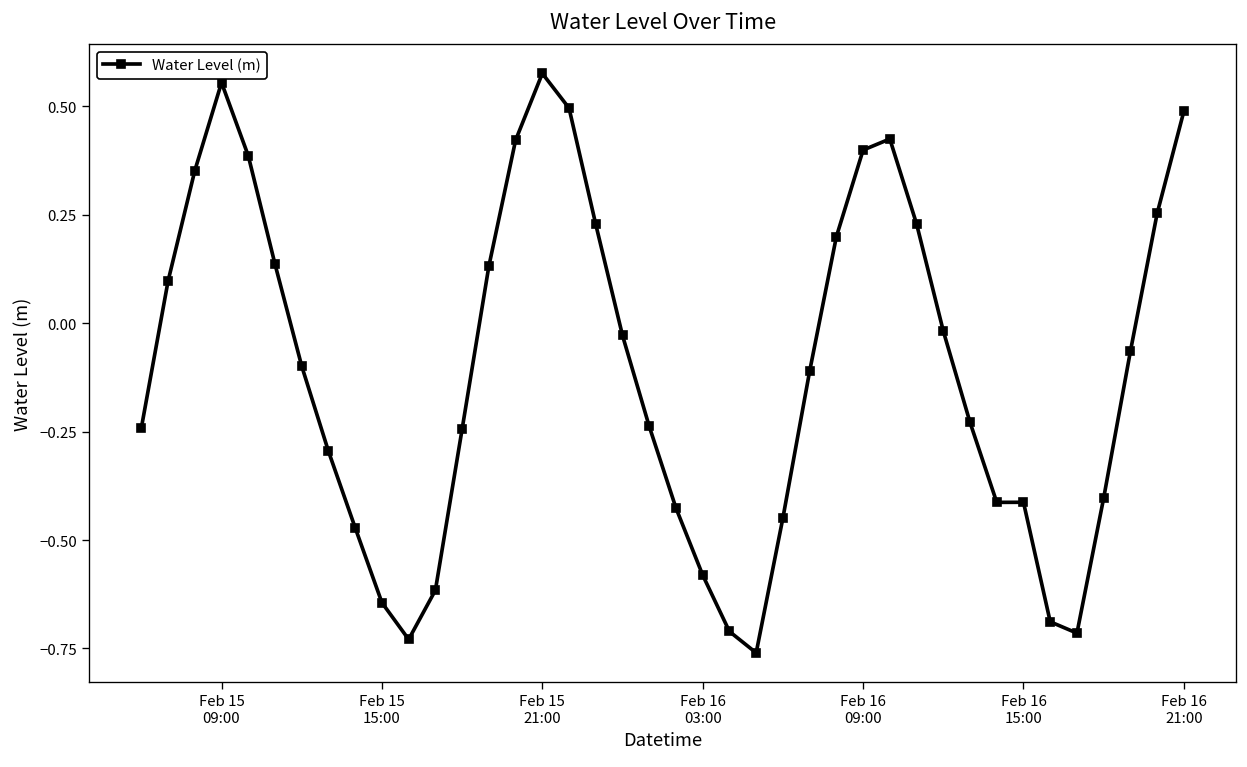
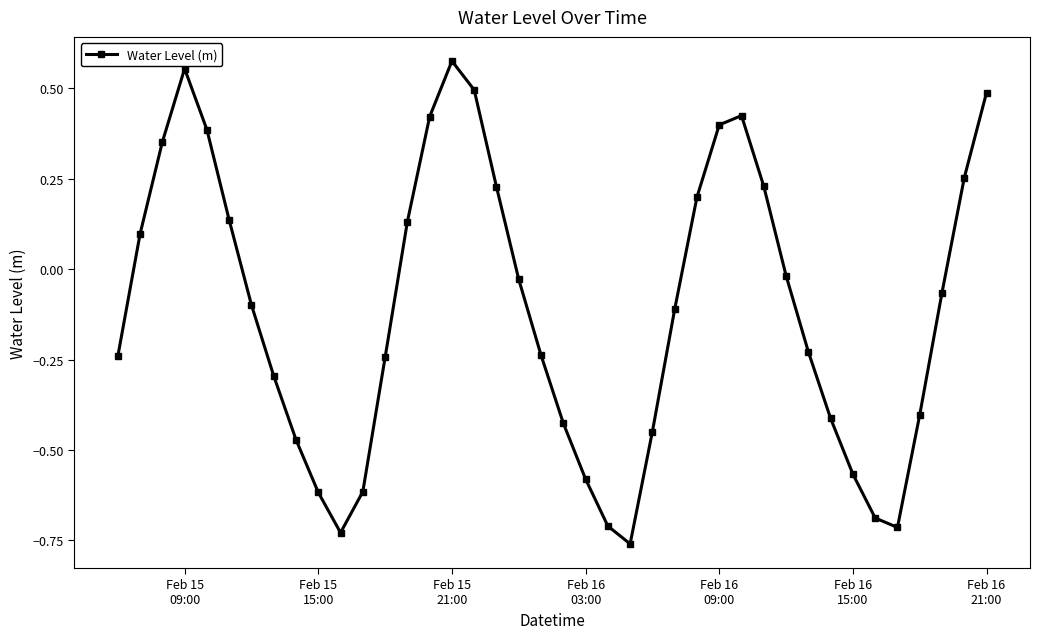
Feb 15 15:00: -0.64 -> -0.62
Feb 16 15:00: -0.41 -> -0.57
